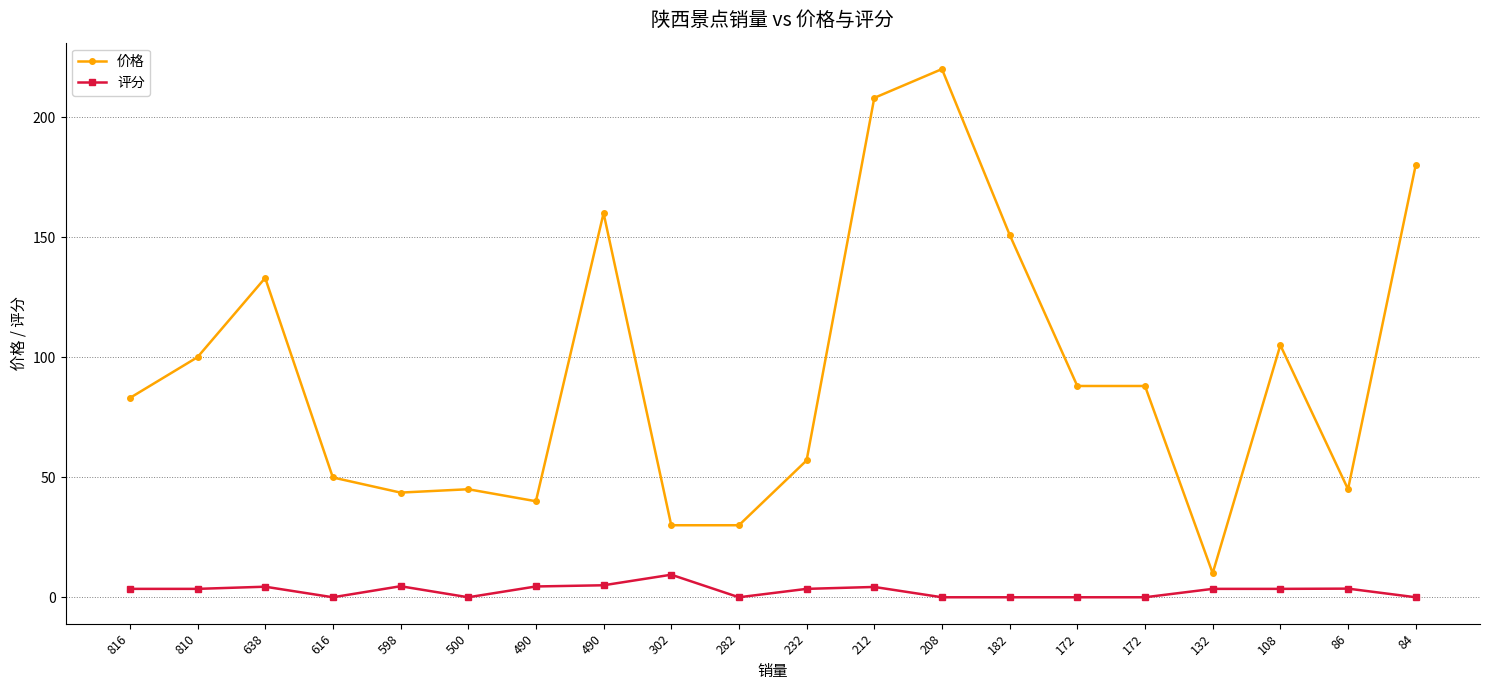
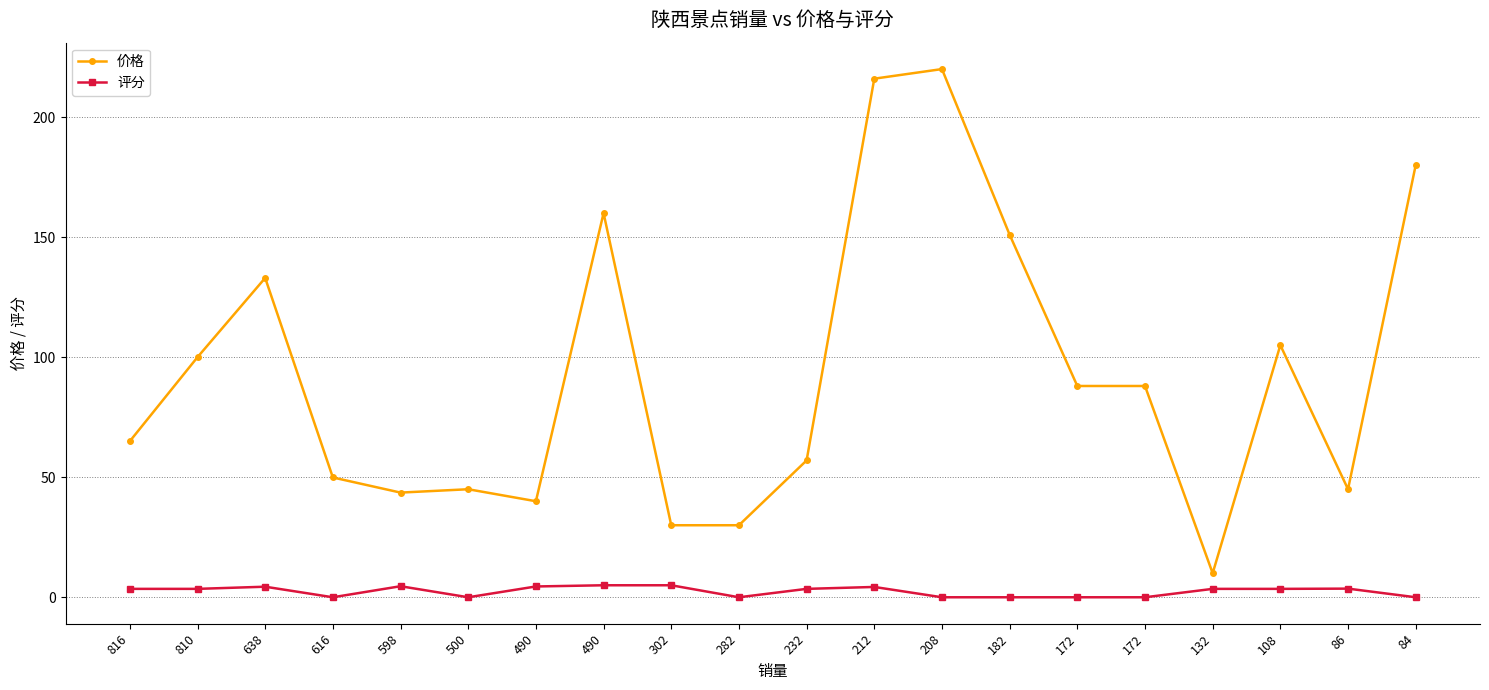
价格, 816: 83 -> 65
评分, 302: 9 -> 5
价格, 212: 208 -> 216
